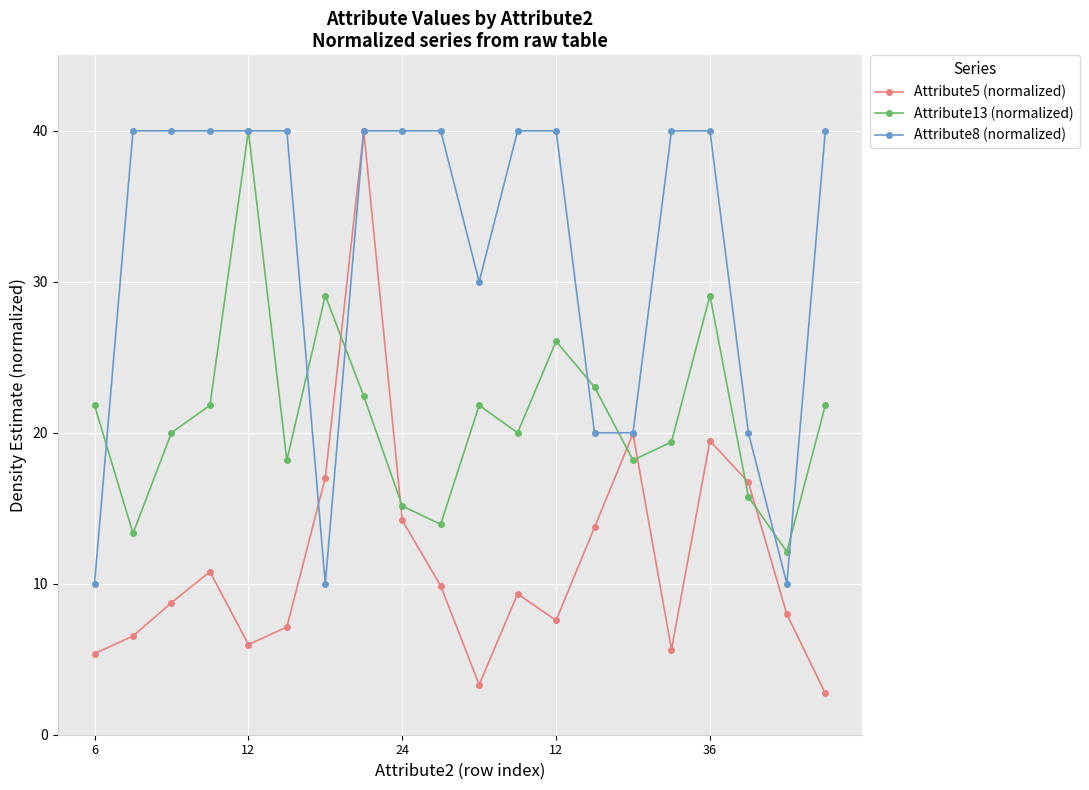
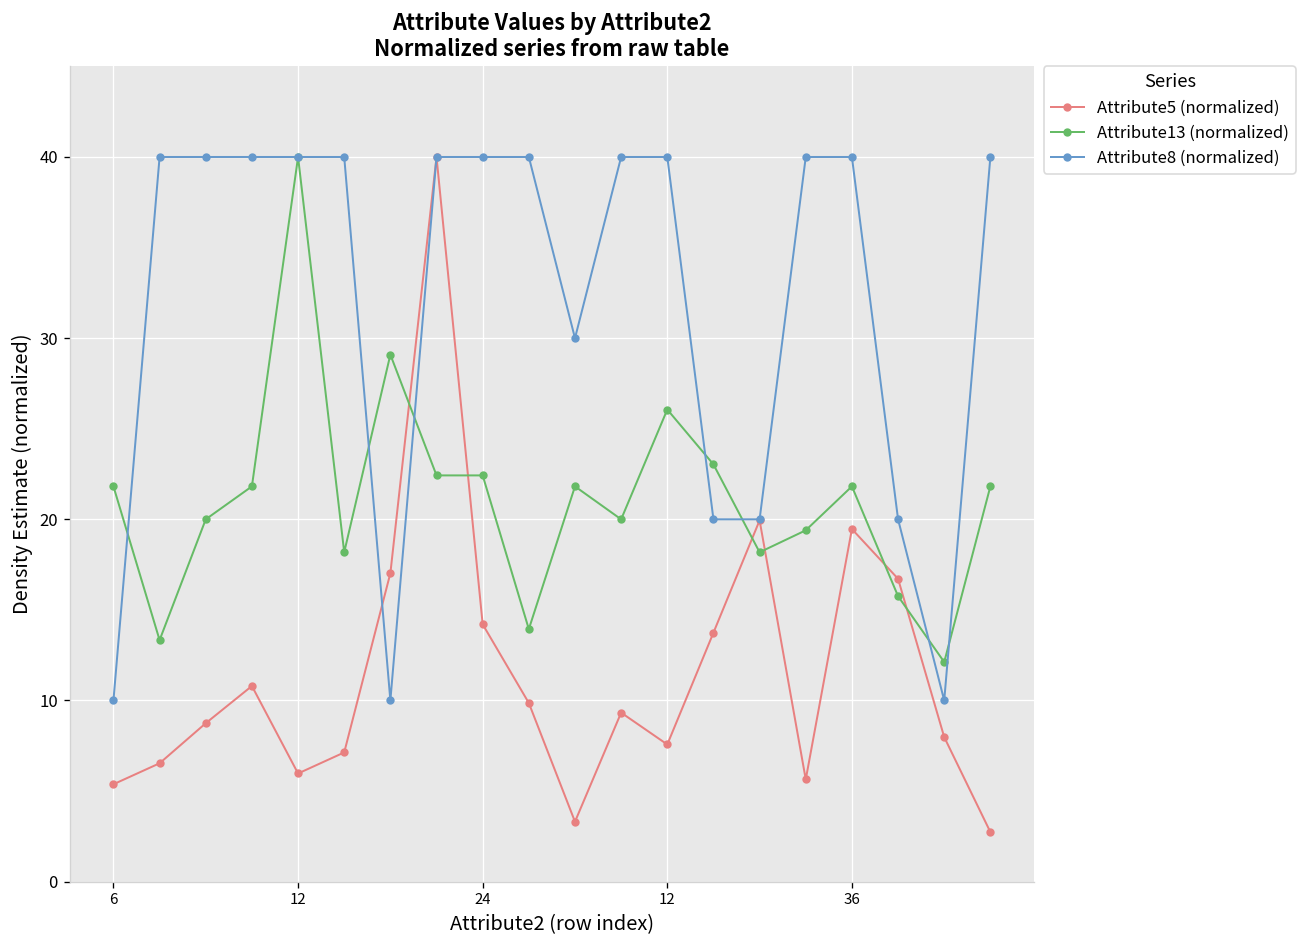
Attribute13 (normalized), 24: 15.2 -> 22.4
Attribute13 (normalized), 36: 29.1 -> 21.8
